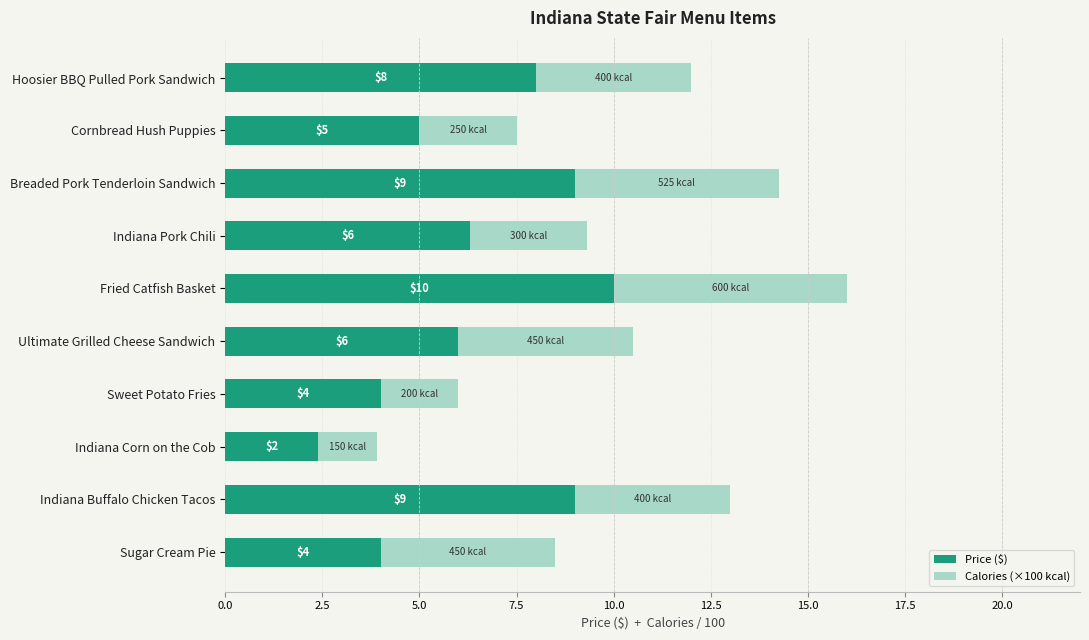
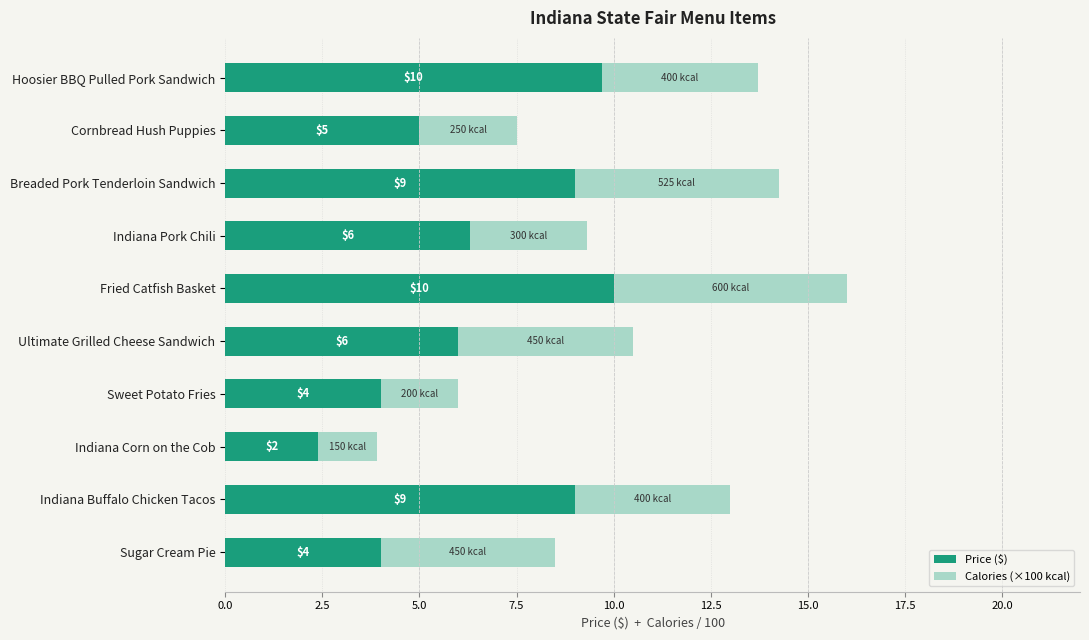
Price ($), Hoosier BBQ Pulled Pork Sandwich: $8 -> $10
